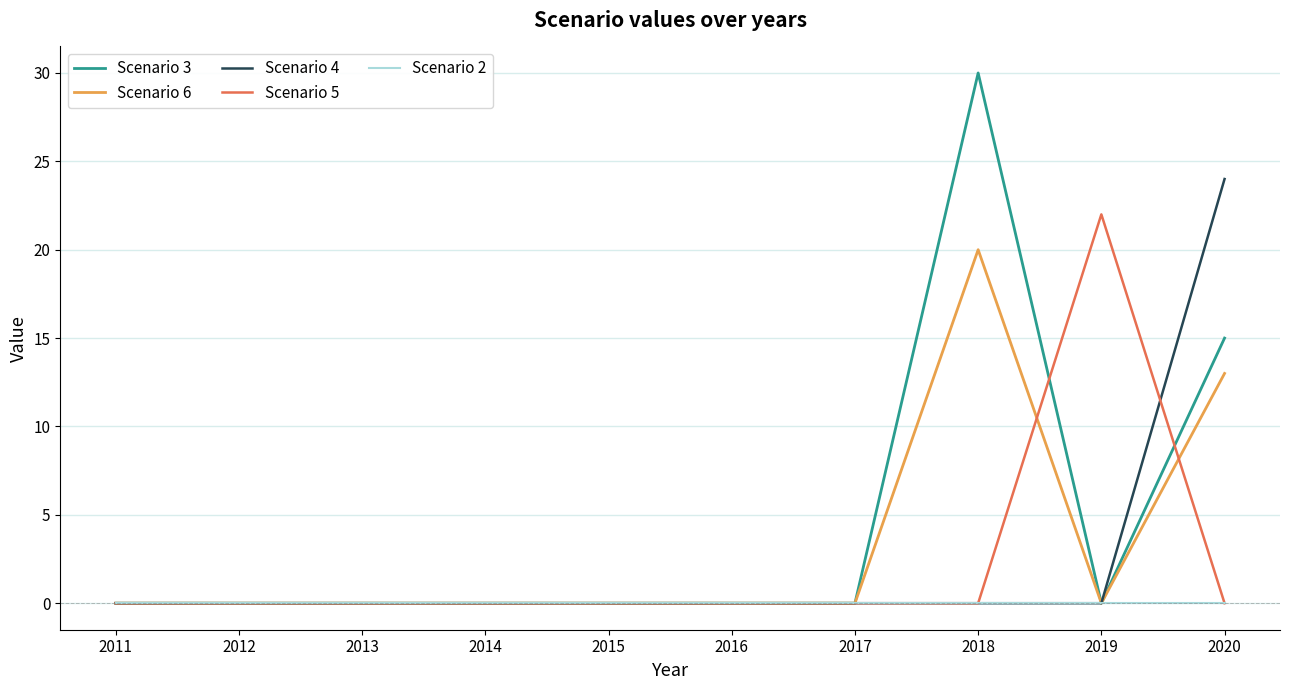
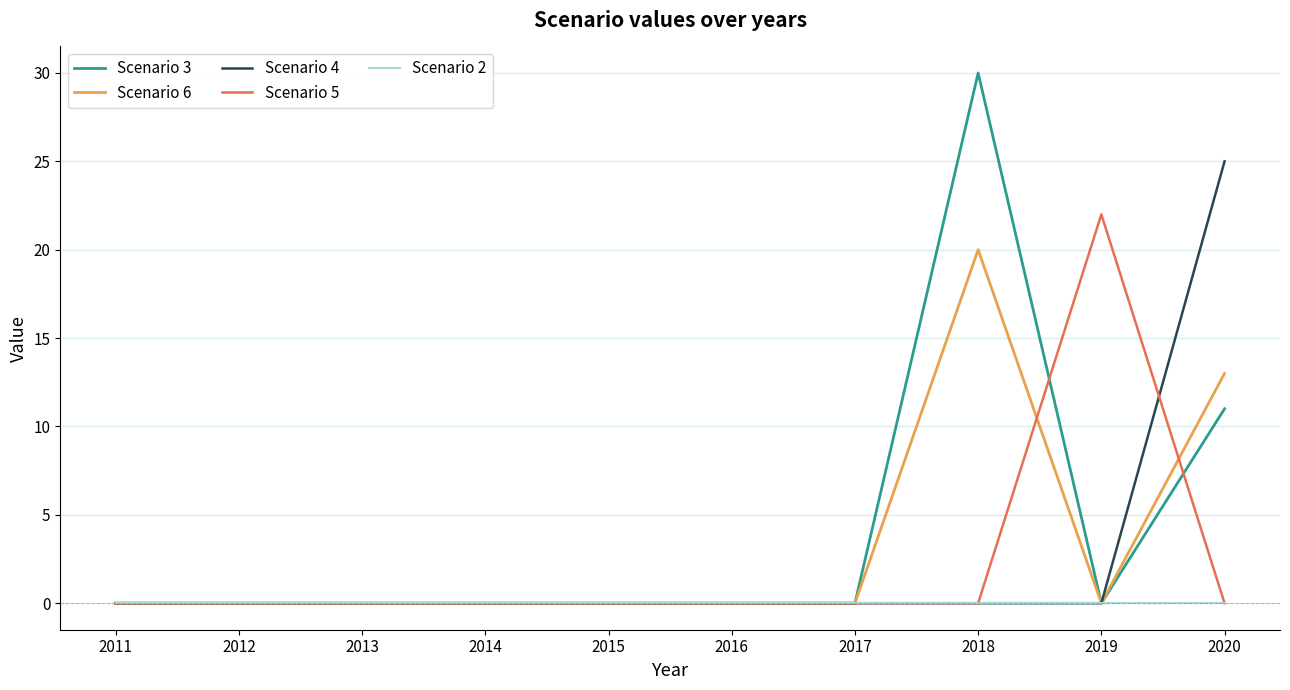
Scenario 3, 2020: 15 -> 11
Scenario 4, 2020: 24 -> 25
